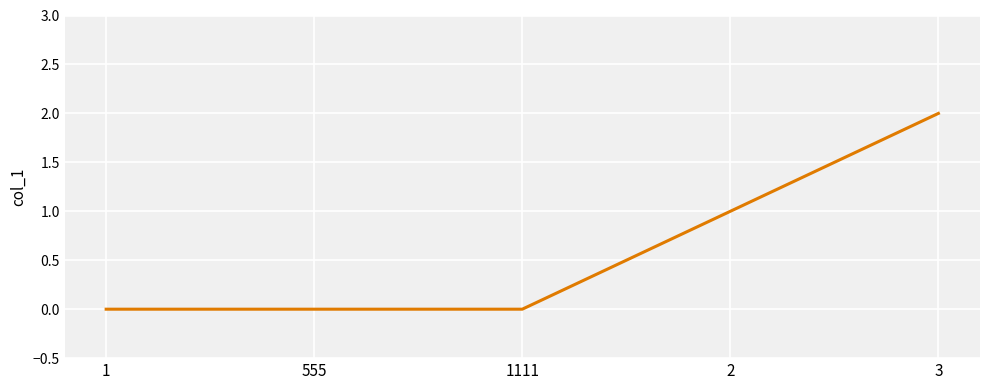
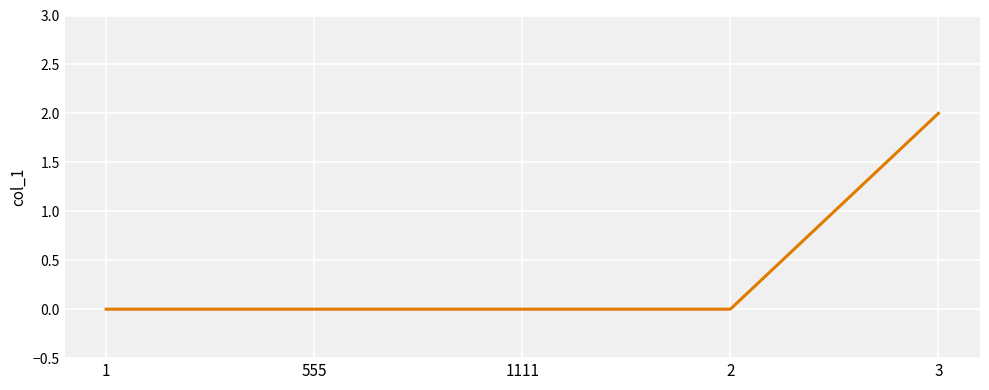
2: 1 -> 0
